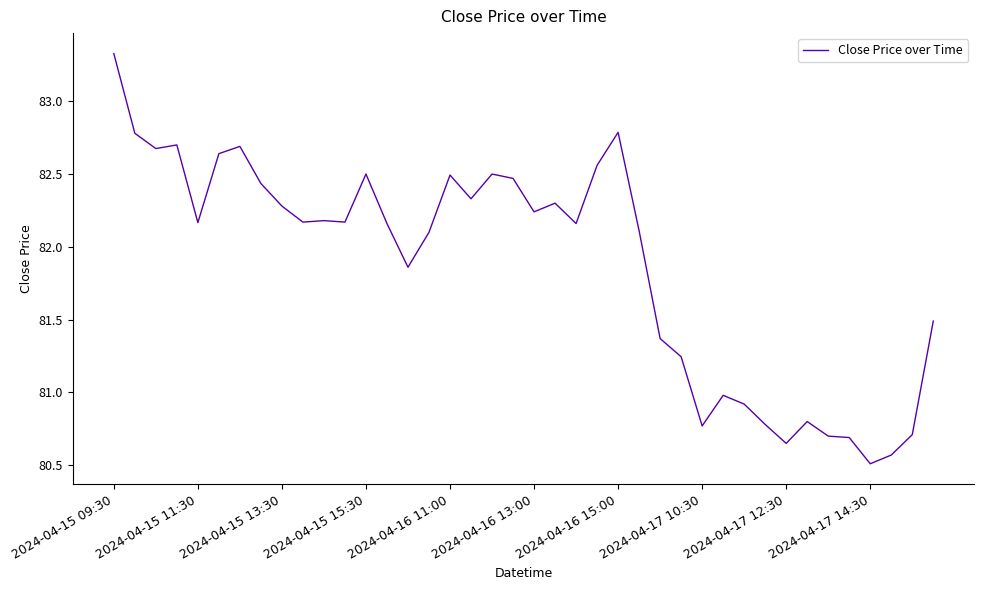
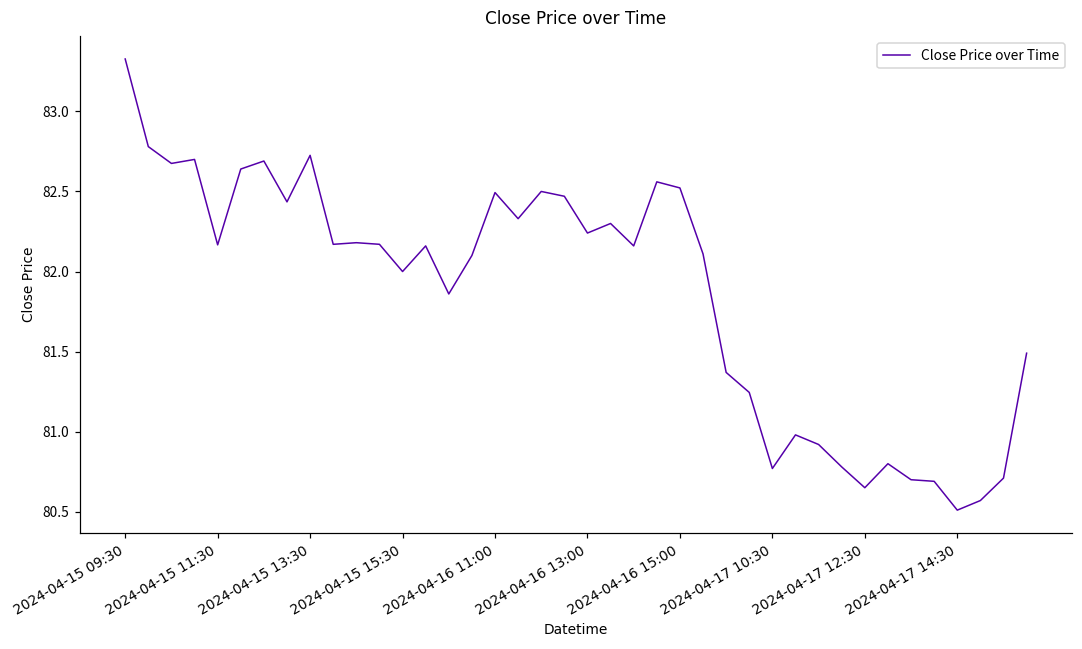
2024-04-15 13:30: 82.28 -> 82.73
2024-04-15 15:30: 82.5 -> 82.0
2024-04-16 15:00: 82.79 -> 82.52
